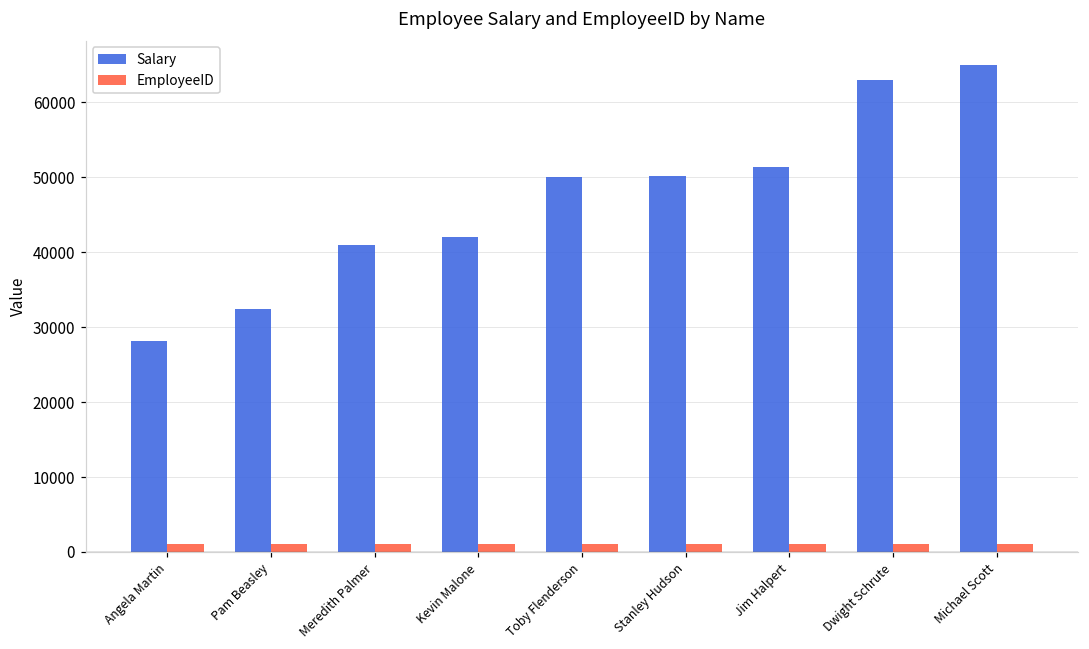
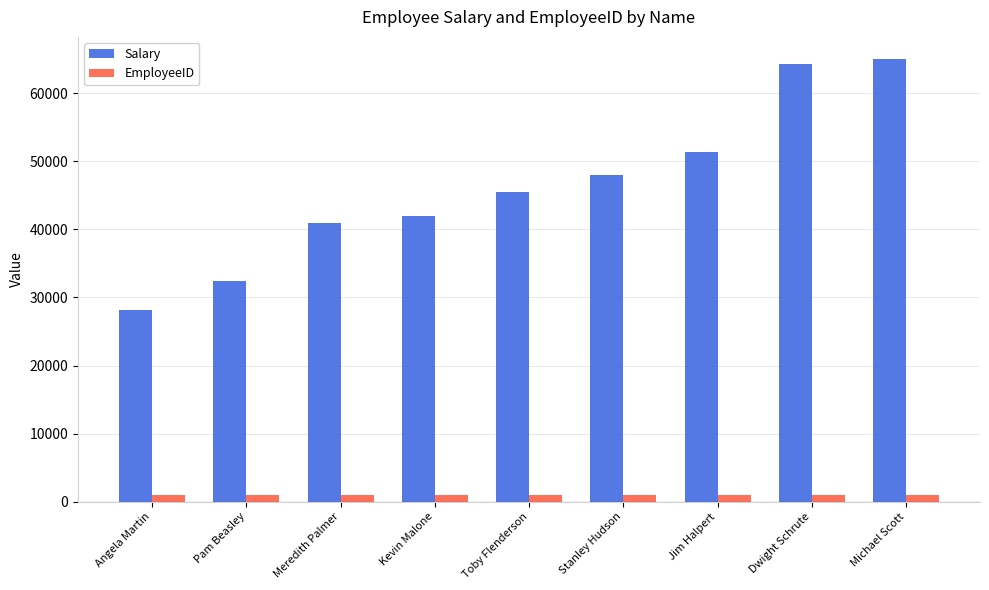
Salary, Toby Flenderson: 50000 -> 46000
Salary, Stanley Hudson: 50000 -> 48000
Salary, Dwight Schrute: 63000 -> 64000
